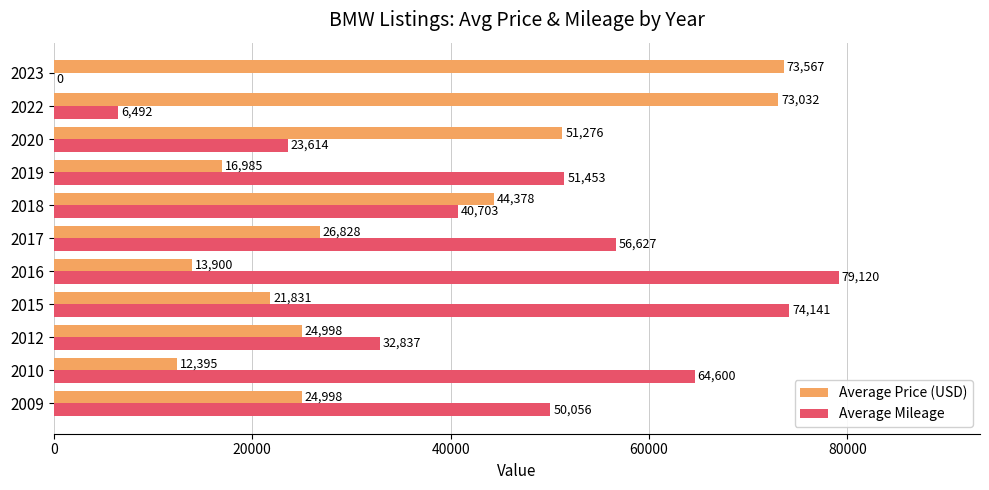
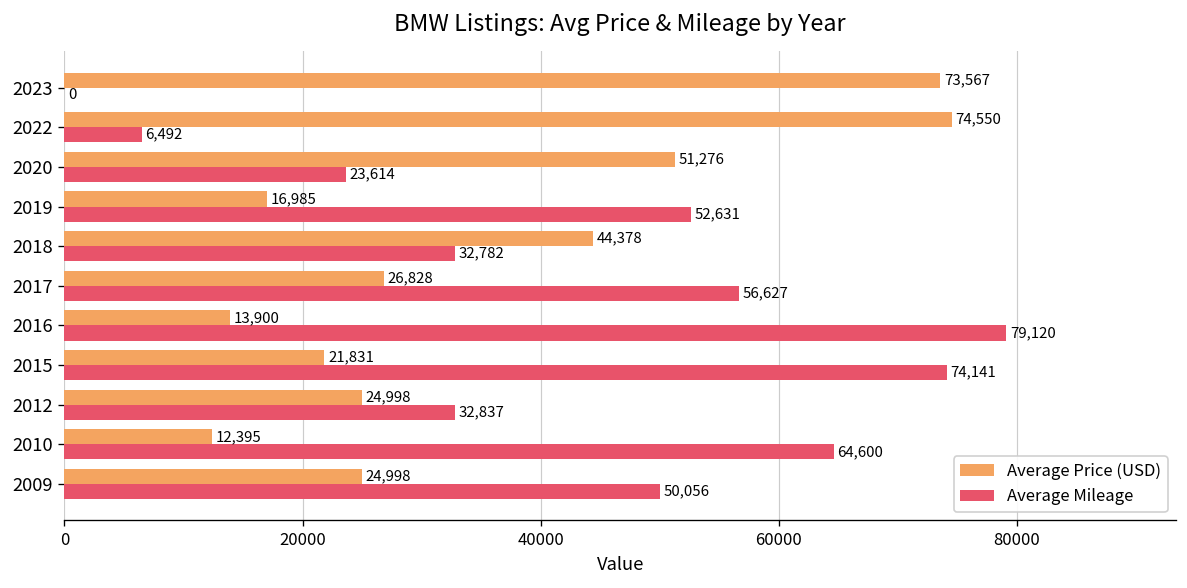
Average Price (USD), 2022: 73,032 -> 74,550
Average Mileage, 2019: 51,453 -> 52,631
Average Mileage, 2018: 40,703 -> 32,782
